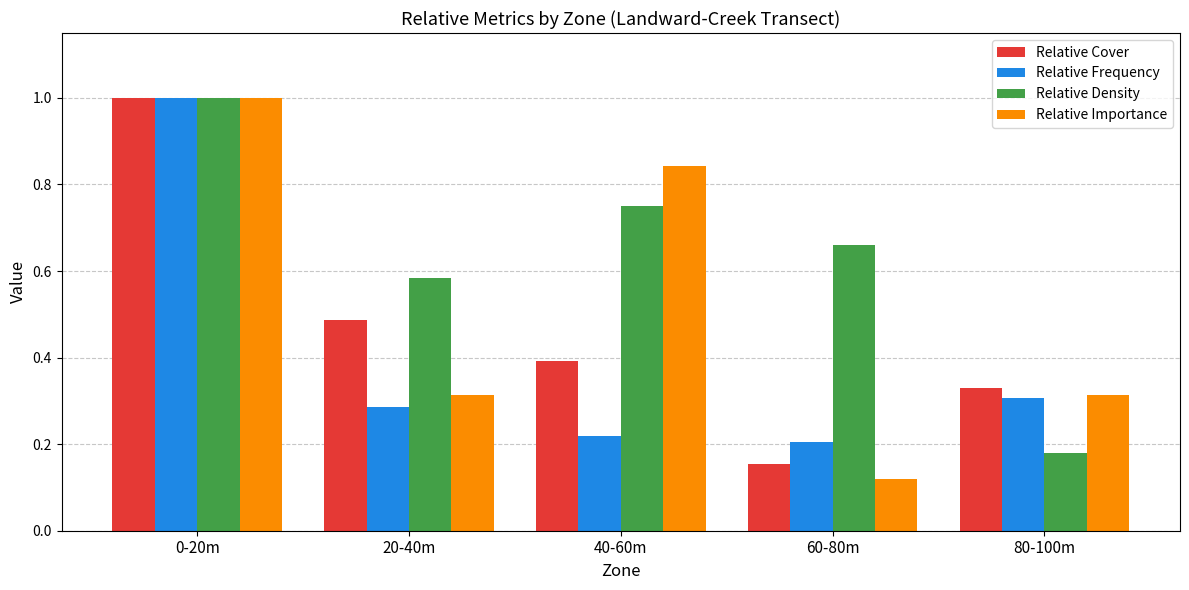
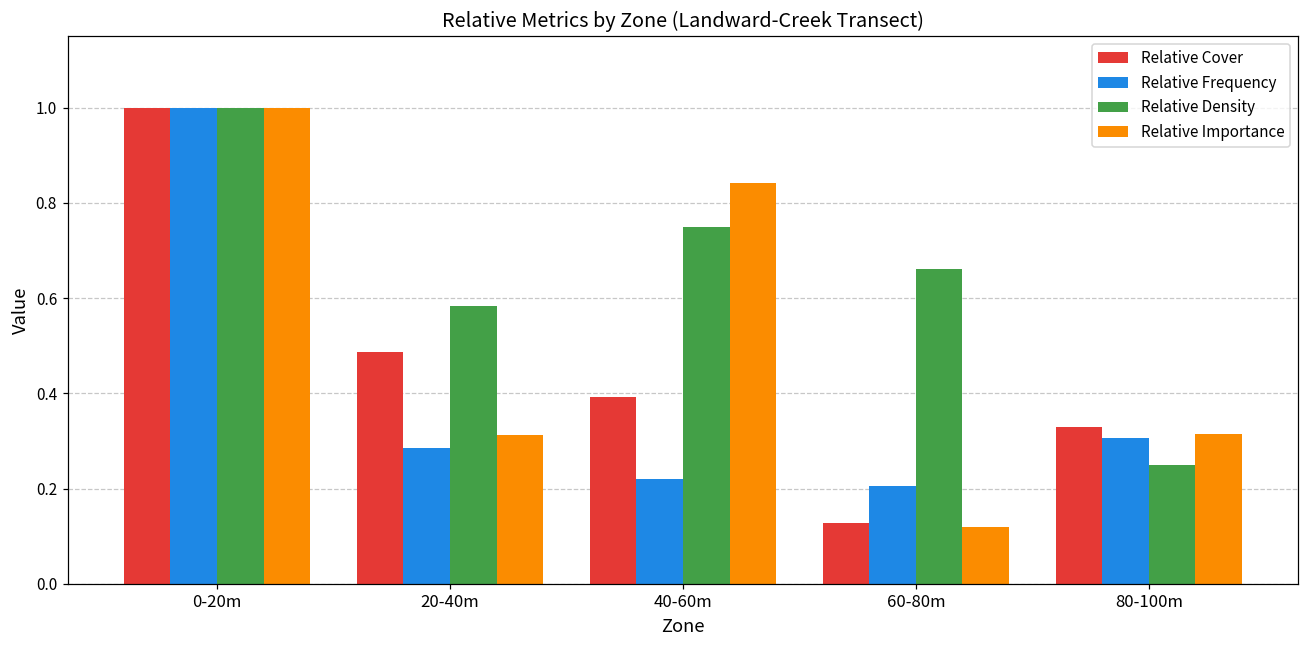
Relative Cover, 60-80m: 0.15 -> 0.13
Relative Density, 80-100m: 0.18 -> 0.25
